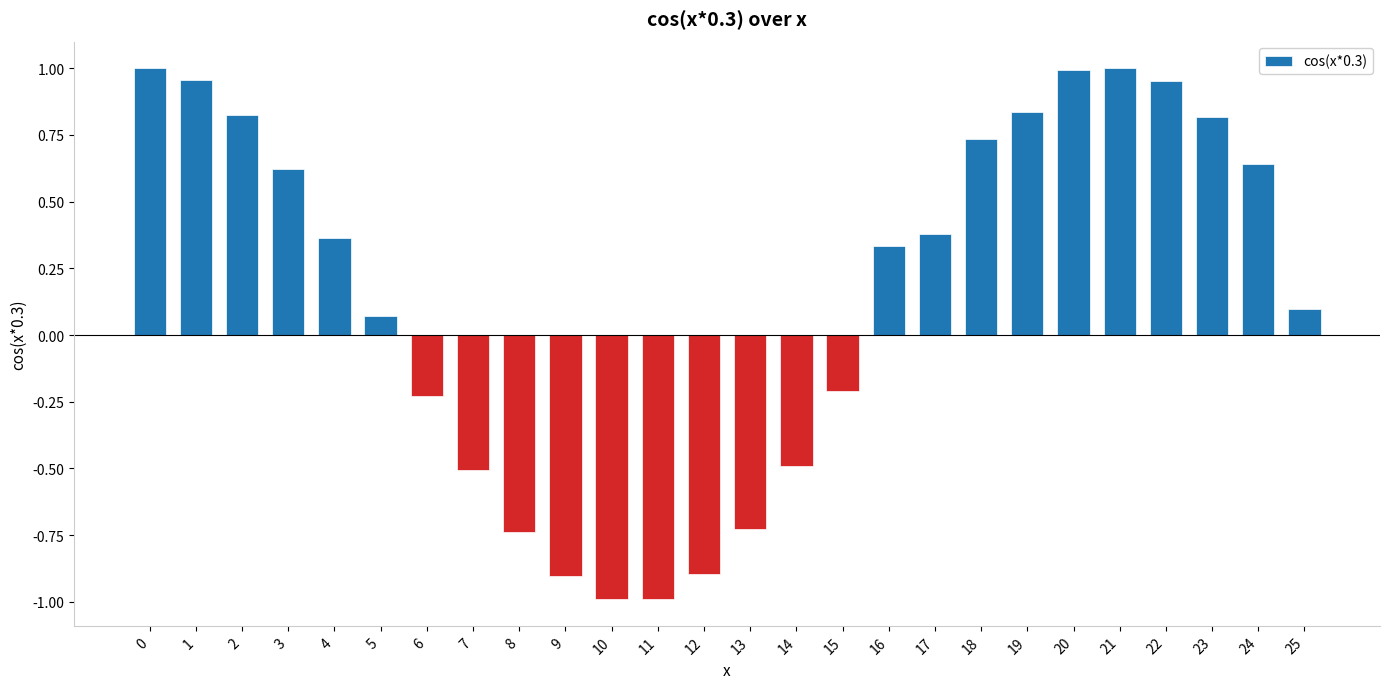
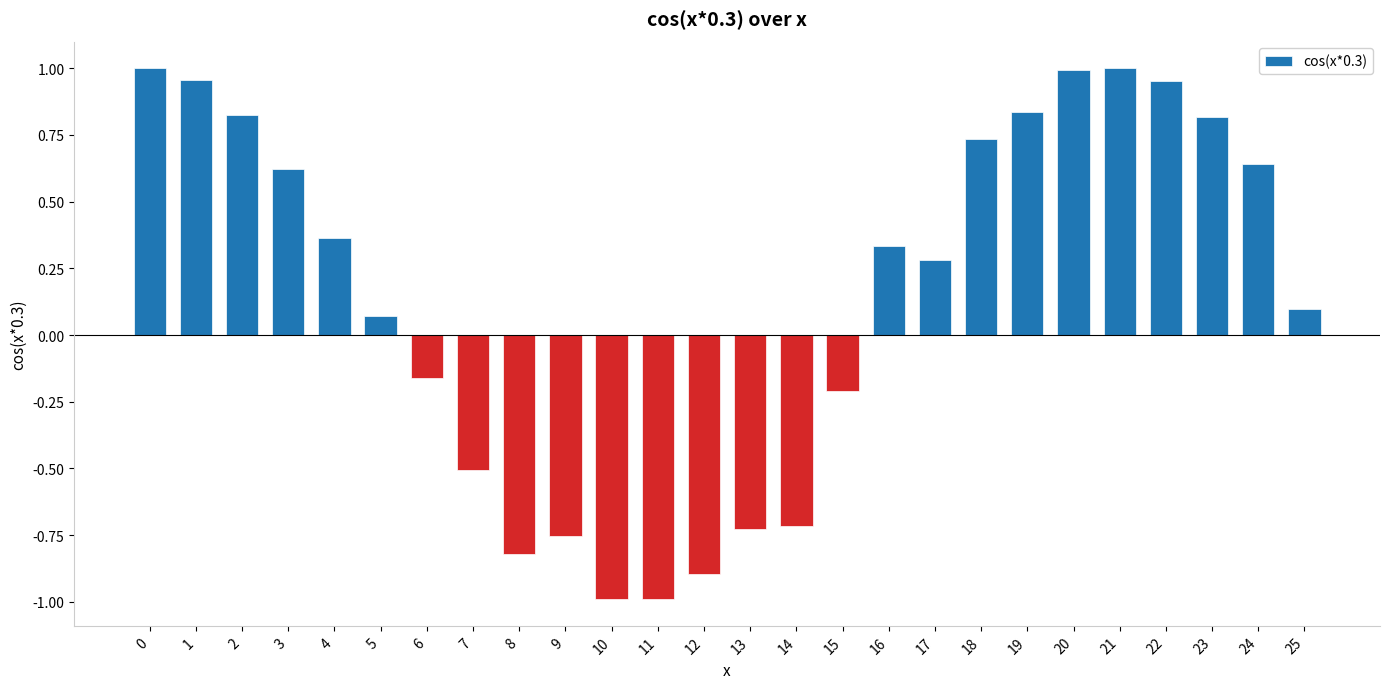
6: -0.23 -> -0.16
8: -0.74 -> -0.82
9: -0.90 -> -0.75
14: -0.49 -> -0.72
17: 0.38 -> 0.28
